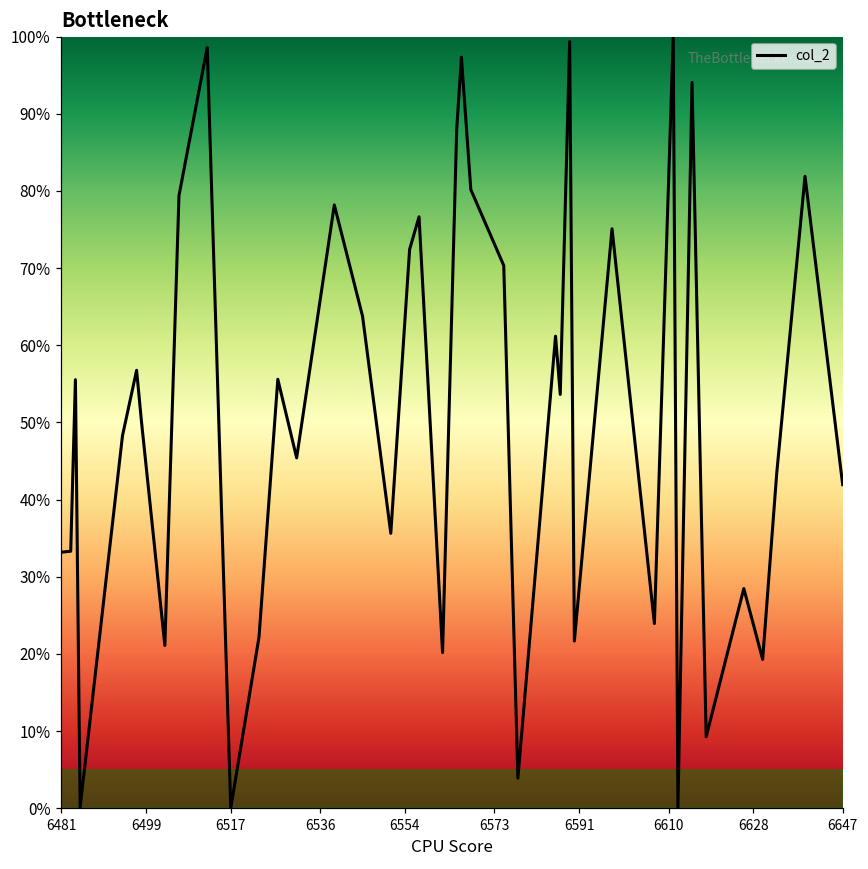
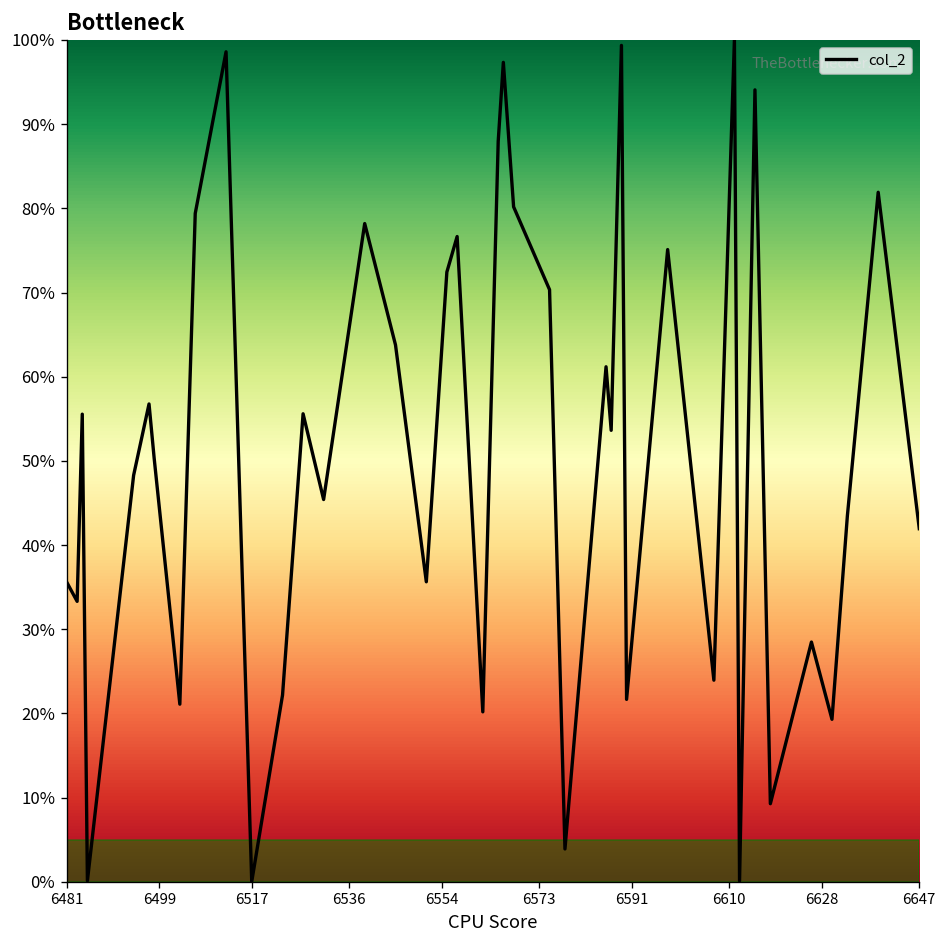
6481: 33% -> 36%
